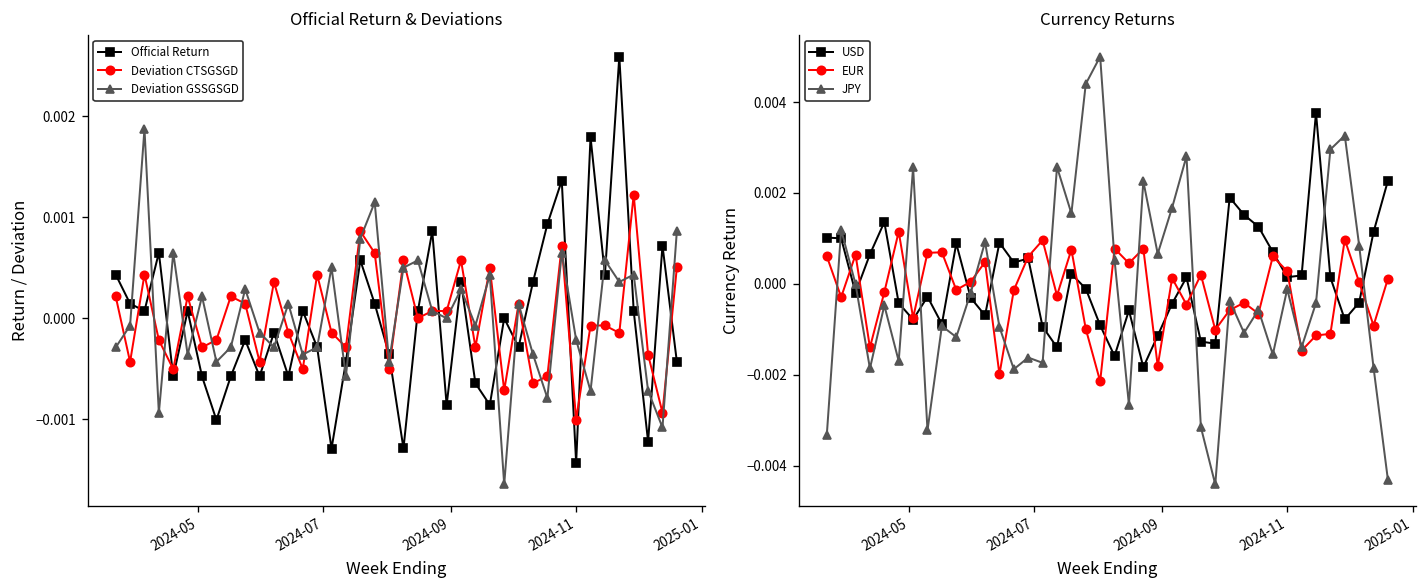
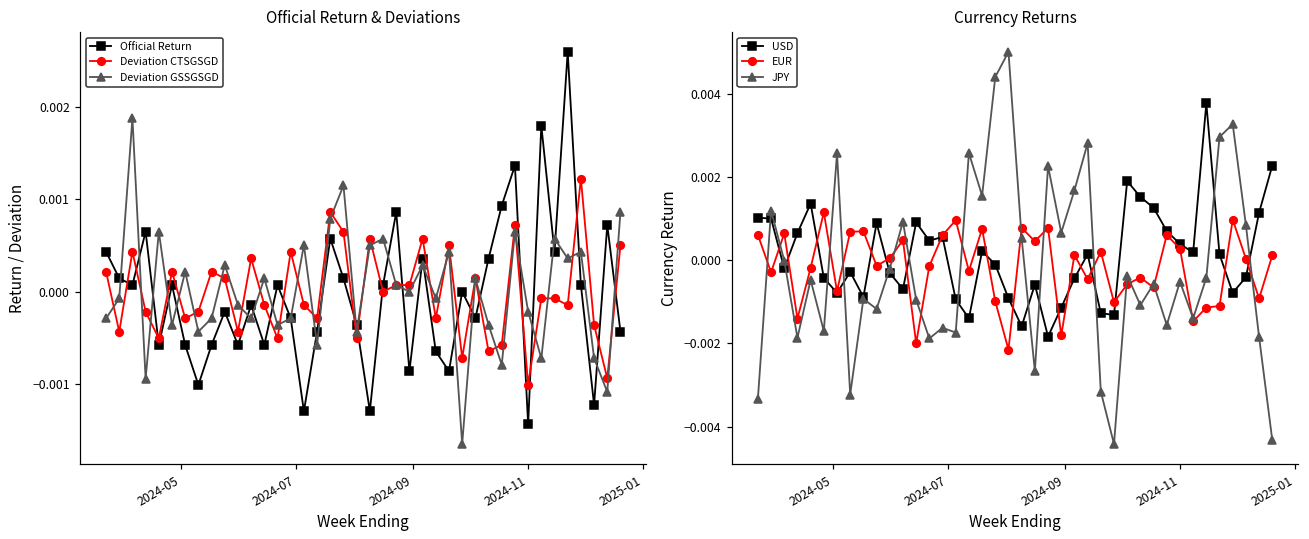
Currency Returns, USD, 2024-11: 0.0001 -> 0.0004
Currency Returns, JPY, 2024-11: -0.0001 -> -0.0005
